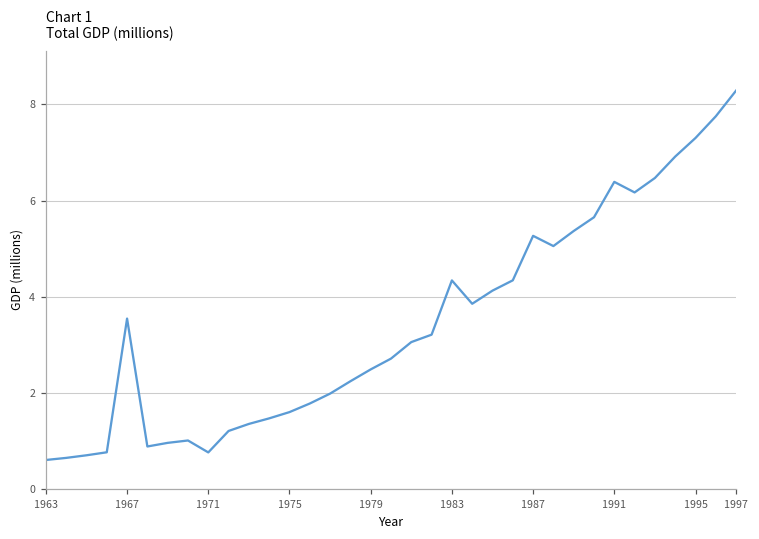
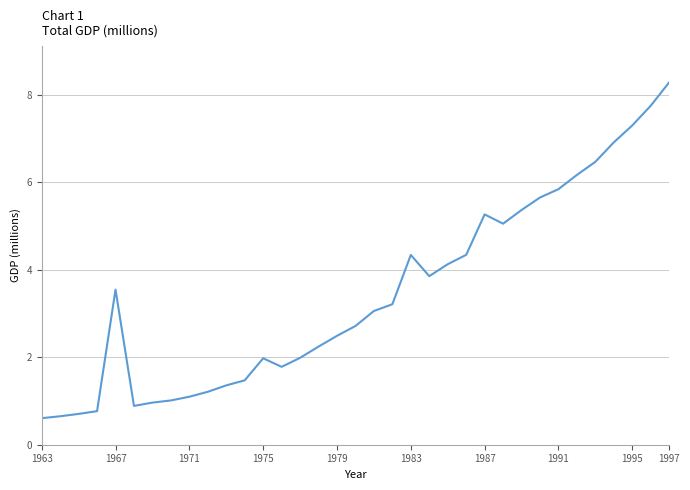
1971: 0.8 -> 1.1
1975: 1.6 -> 2.0
1991: 6.4 -> 5.8
